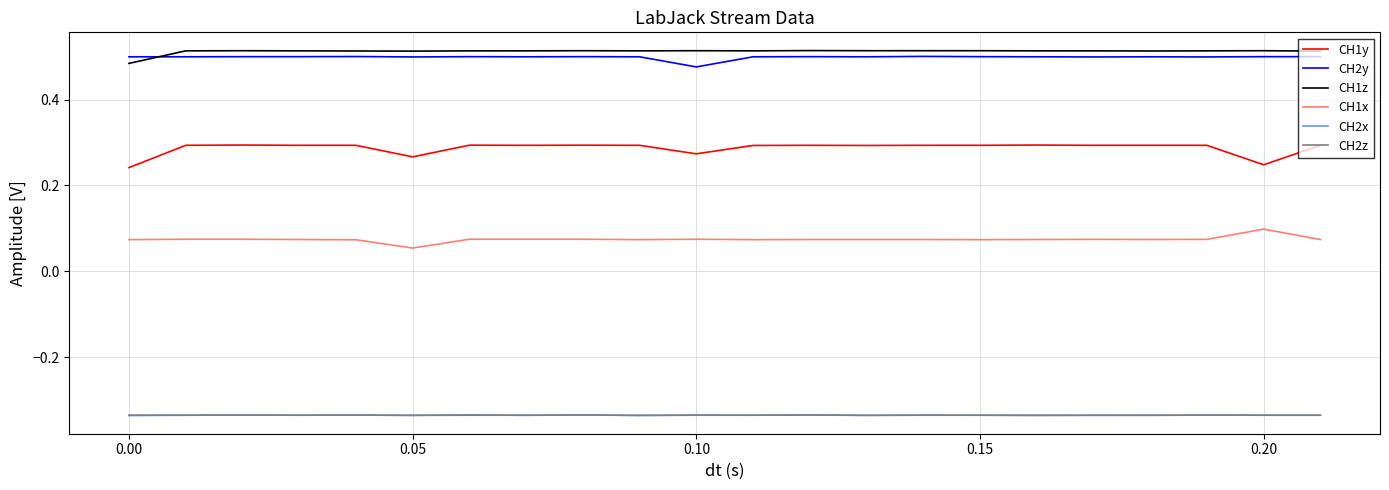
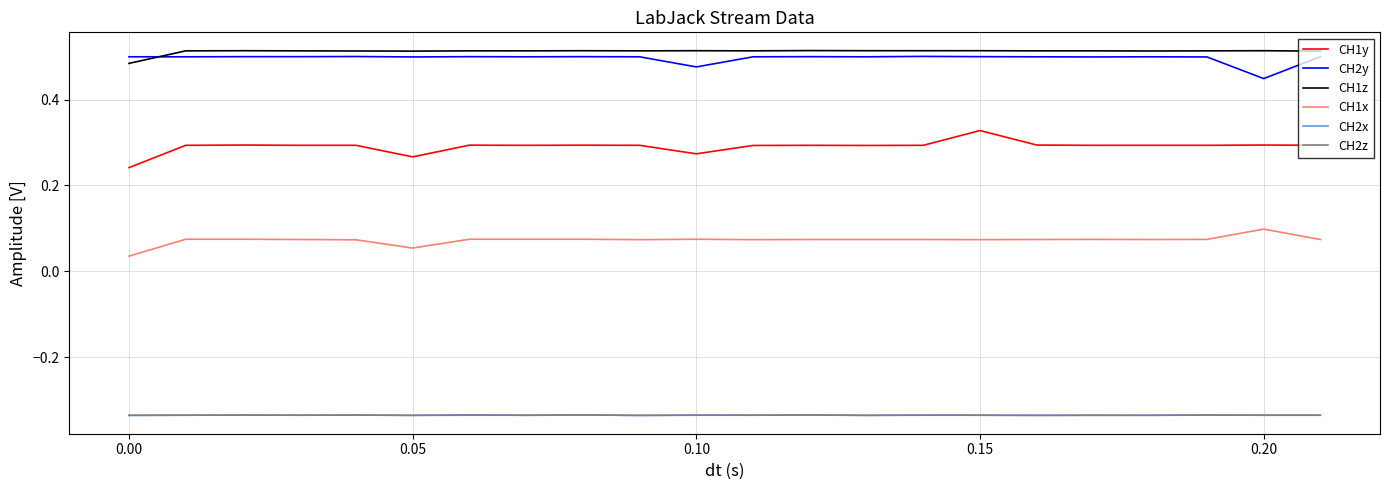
CH1x, 0.00: 0.07 -> 0.04
CH1y, 0.15: 0.29 -> 0.33
CH1y, 0.20: 0.25 -> 0.29
CH2y, 0.20: 0.50 -> 0.45
